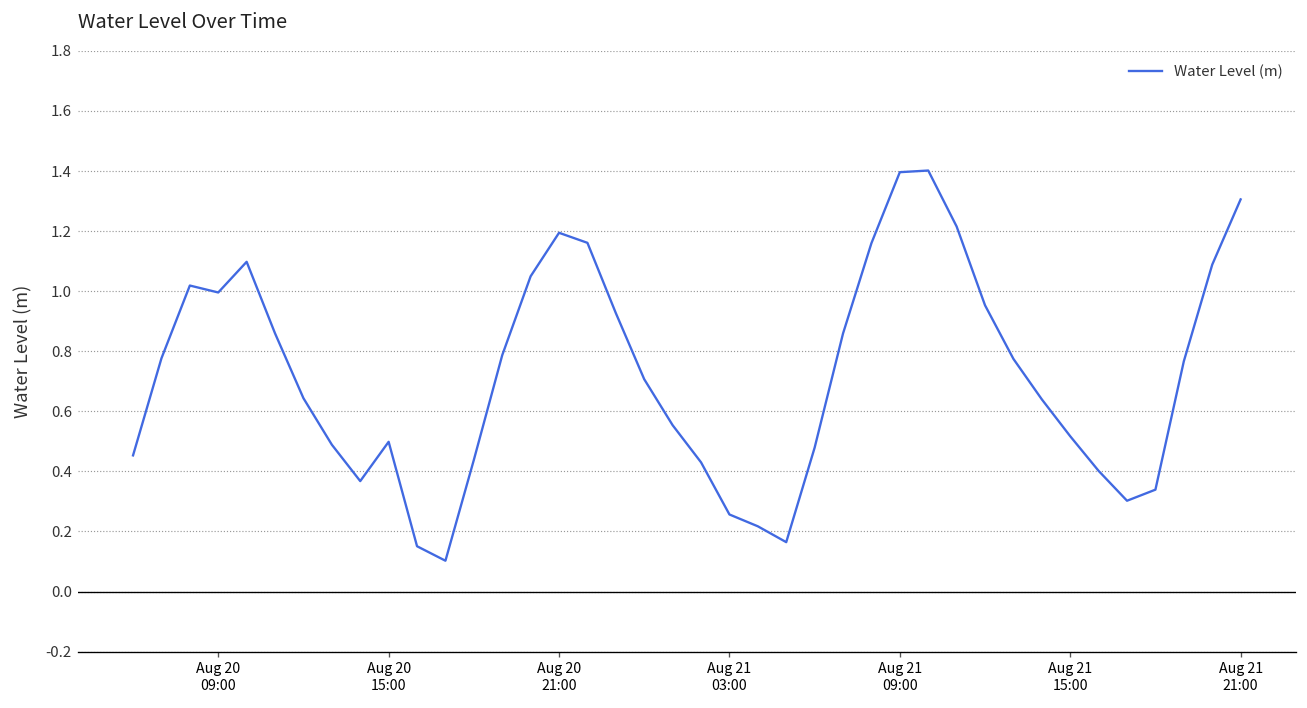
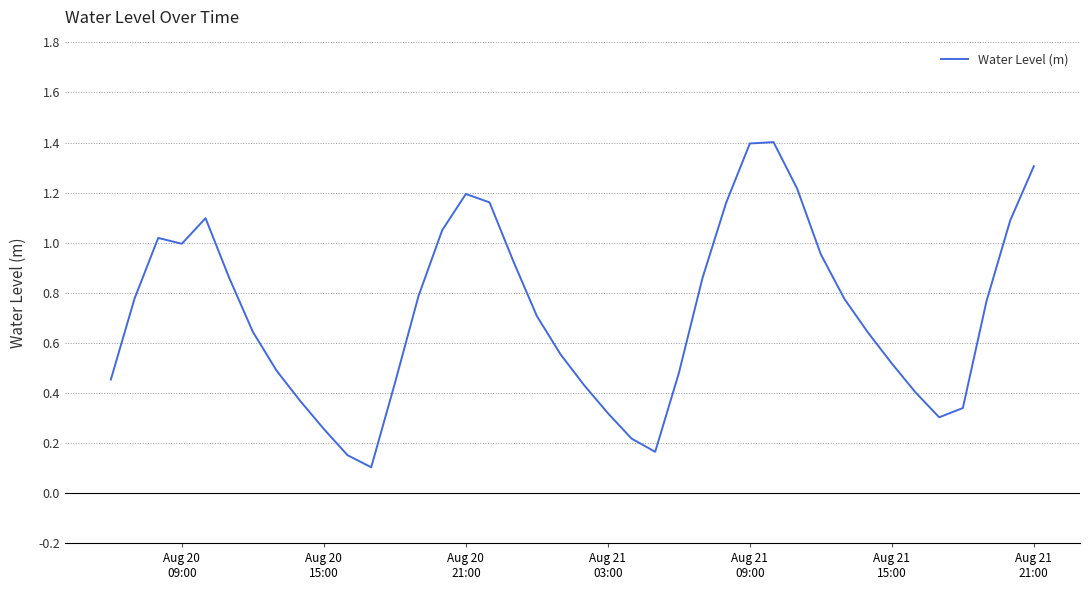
Aug 20 15:00: 0.50 -> 0.26
Aug 21 03:00: 0.26 -> 0.32
